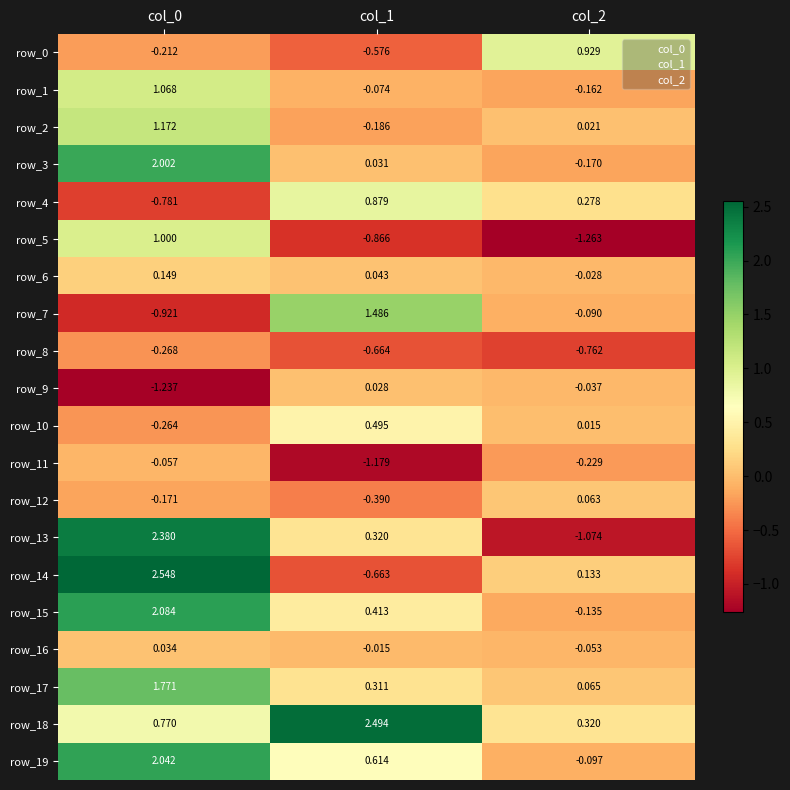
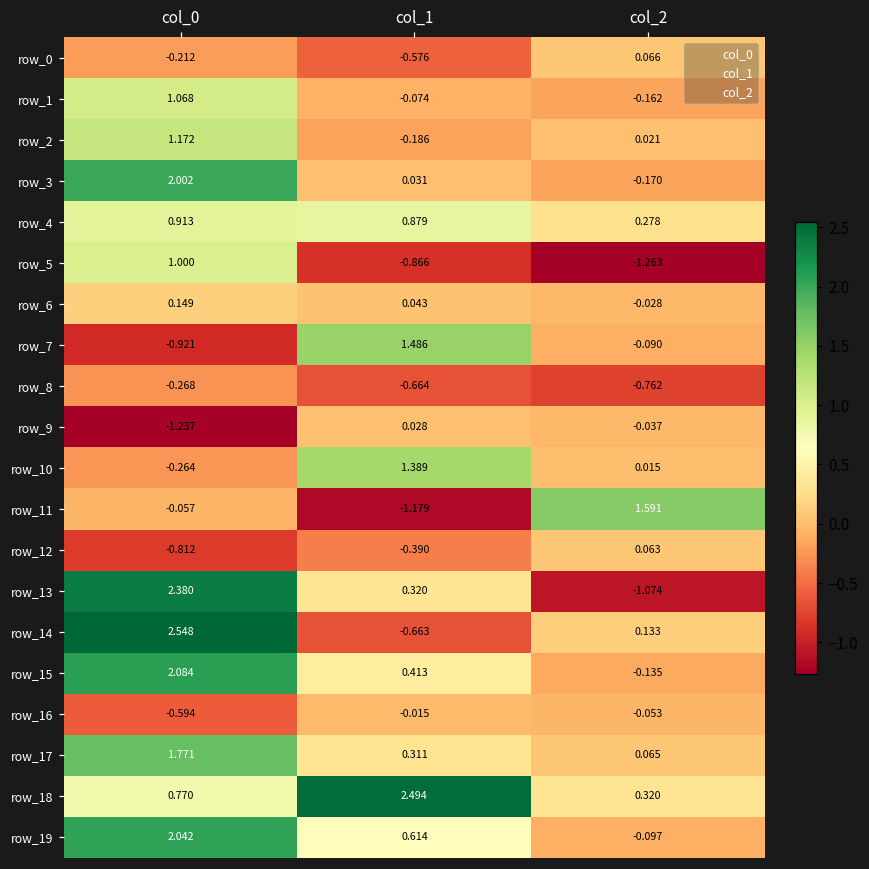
row_0, col_2: 0.929 -> 0.066
row_4, col_0: -0.781 -> 0.913
row_10, col_1: 0.495 -> 1.389
row_11, col_2: -0.229 -> 1.591
row_12, col_0: -0.171 -> -0.812
row_16, col_0: 0.034 -> -0.594
